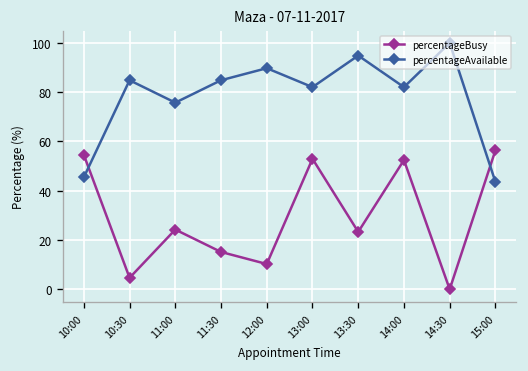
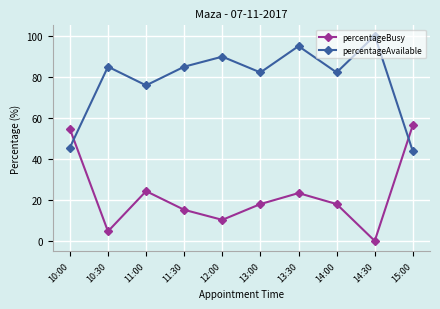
percentageBusy, 13:00: 53 -> 18
percentageBusy, 14:00: 52 -> 18
